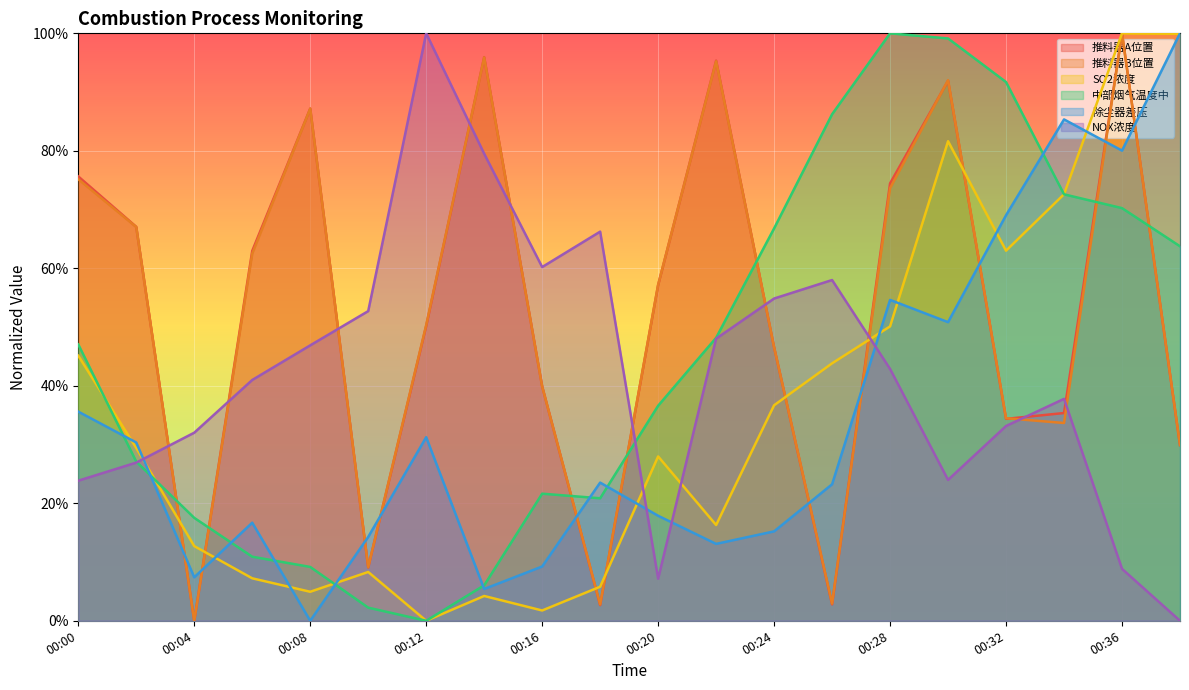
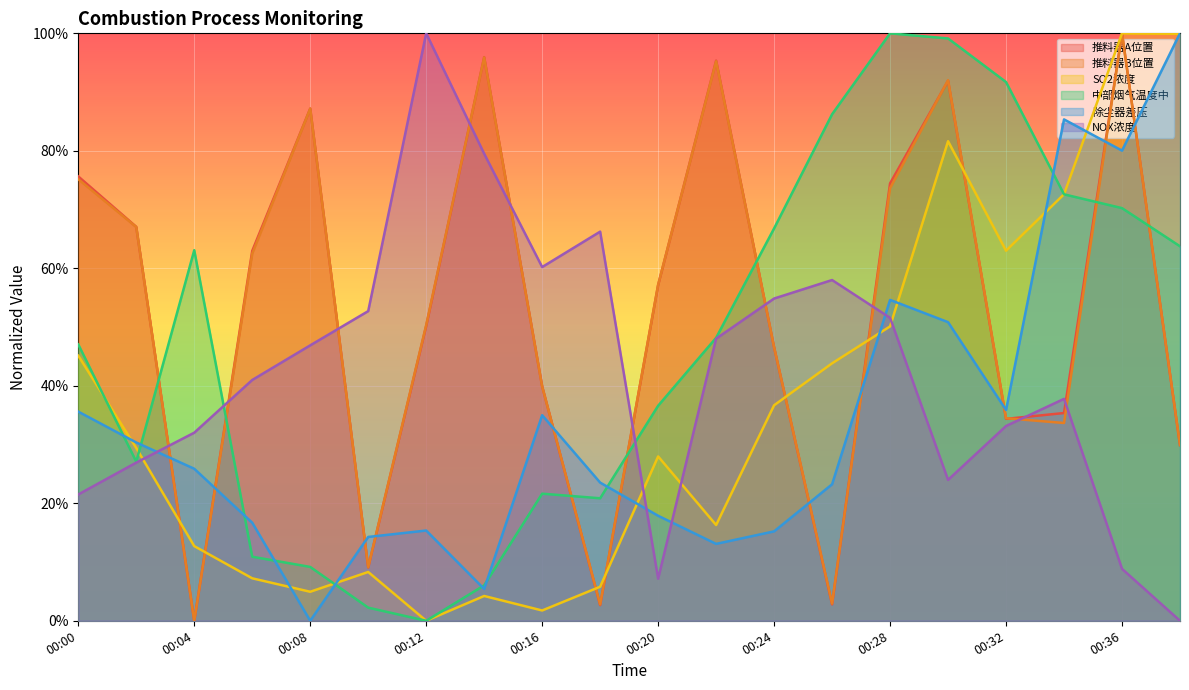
NOX浓度, 00:00: 24% -> 22%
中部烟气温度中, 00:04: 18% -> 63%
除尘器差压, 00:04: 7% -> 26%
除尘器差压, 00:12: 31% -> 15%
除尘器差压, 00:16: 9% -> 35%
NOX浓度, 00:28: 43% -> 52%
除尘器差压, 00:32: 69% -> 36%
